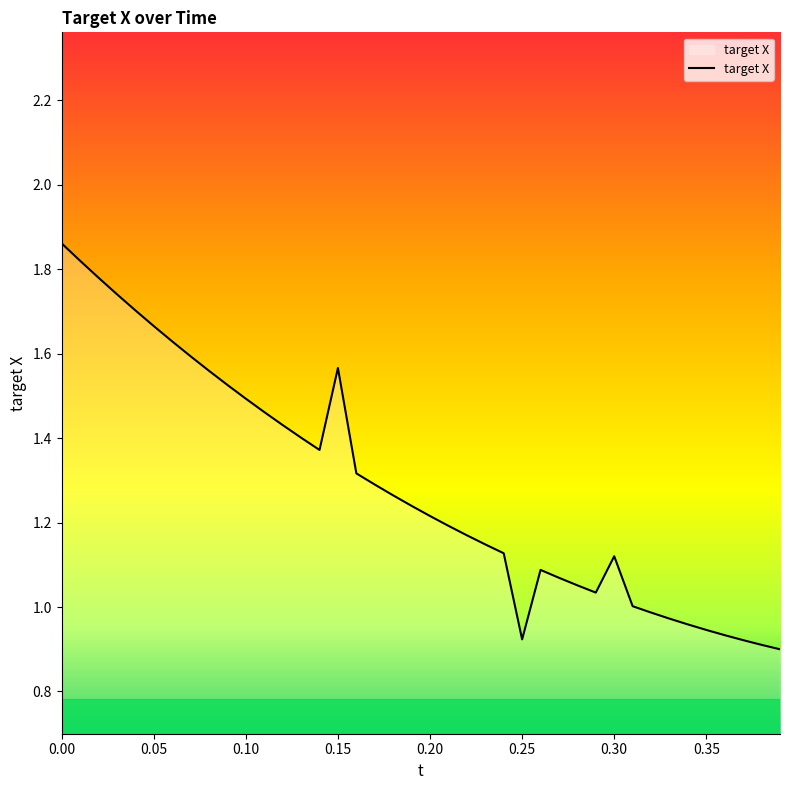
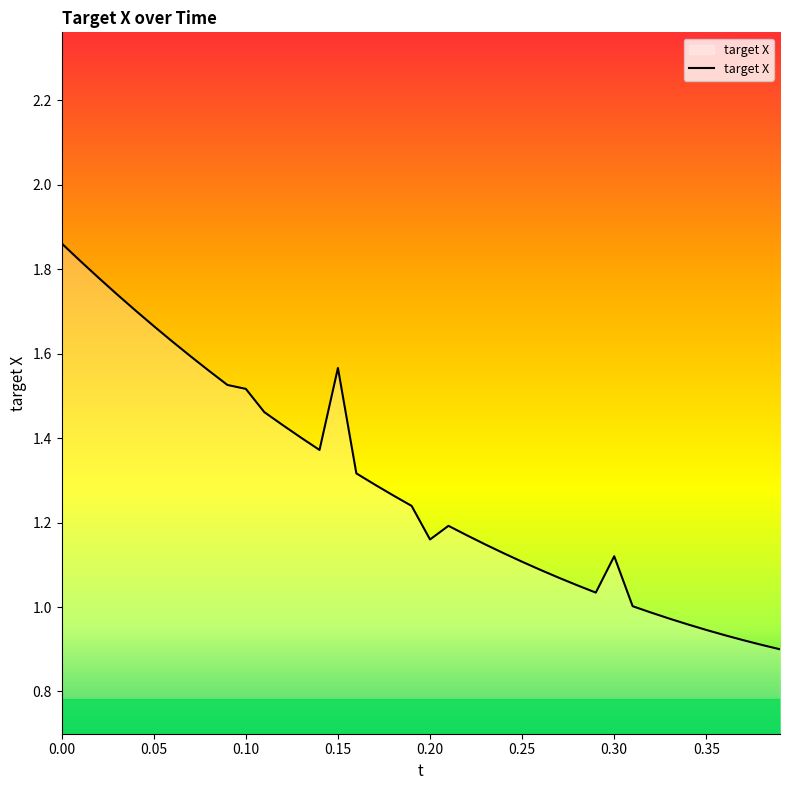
0.10: 1.49 -> 1.52
0.20: 1.22 -> 1.16
0.25: 0.92 -> 1.11
